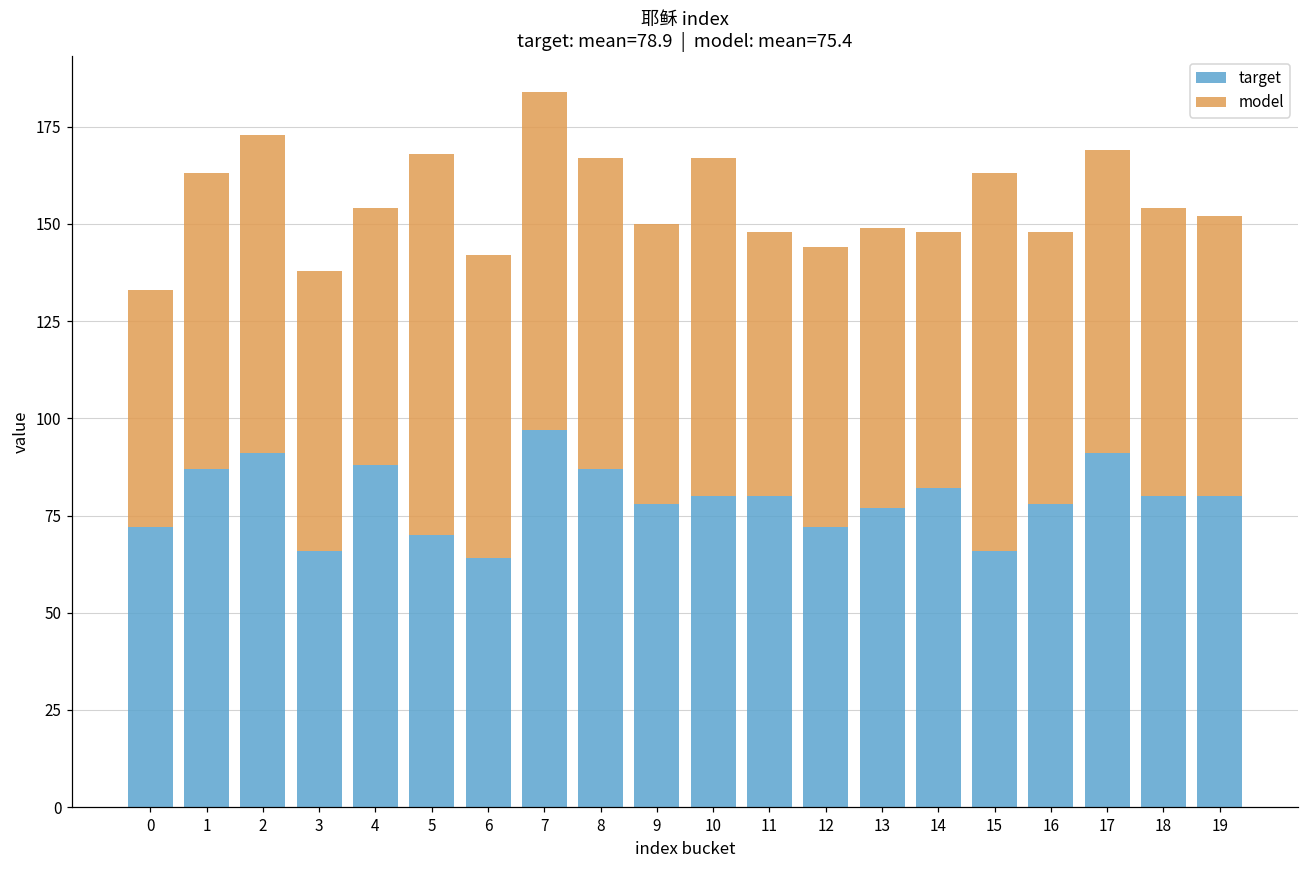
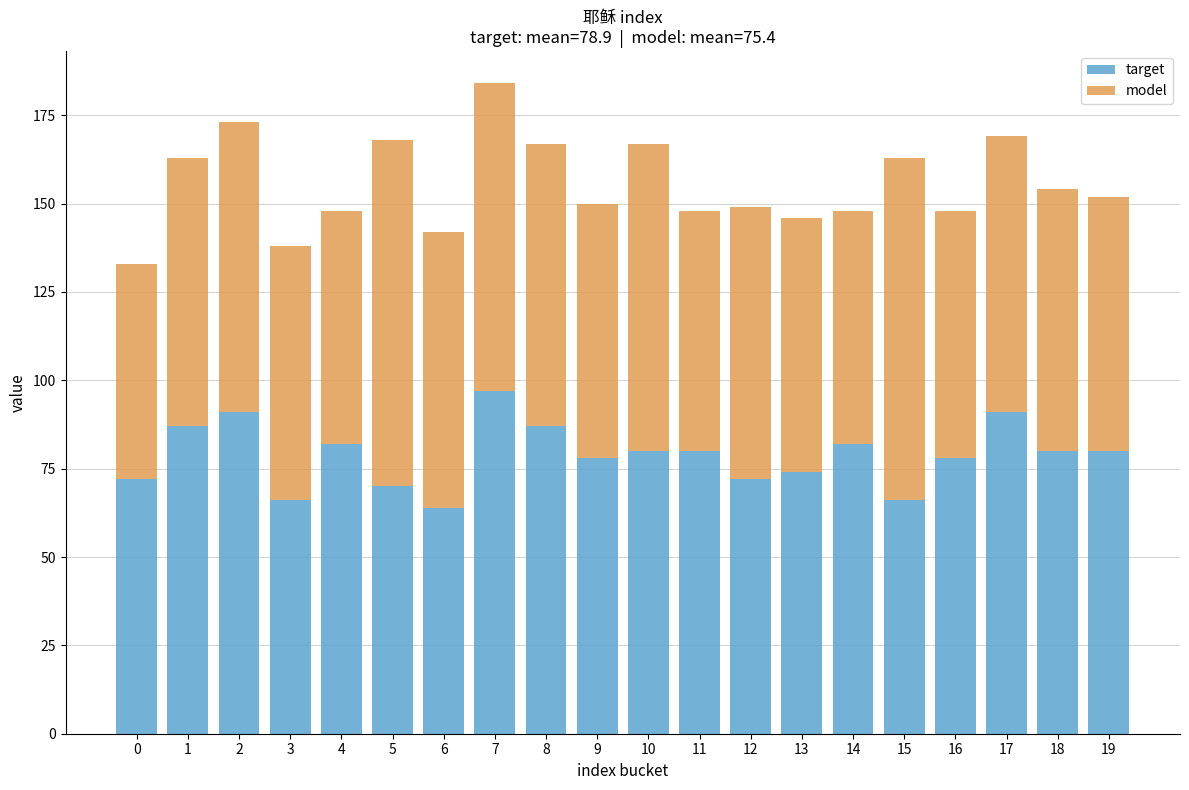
target, 4: 88 -> 82
model, 12: 72 -> 77
target, 13: 77 -> 74
